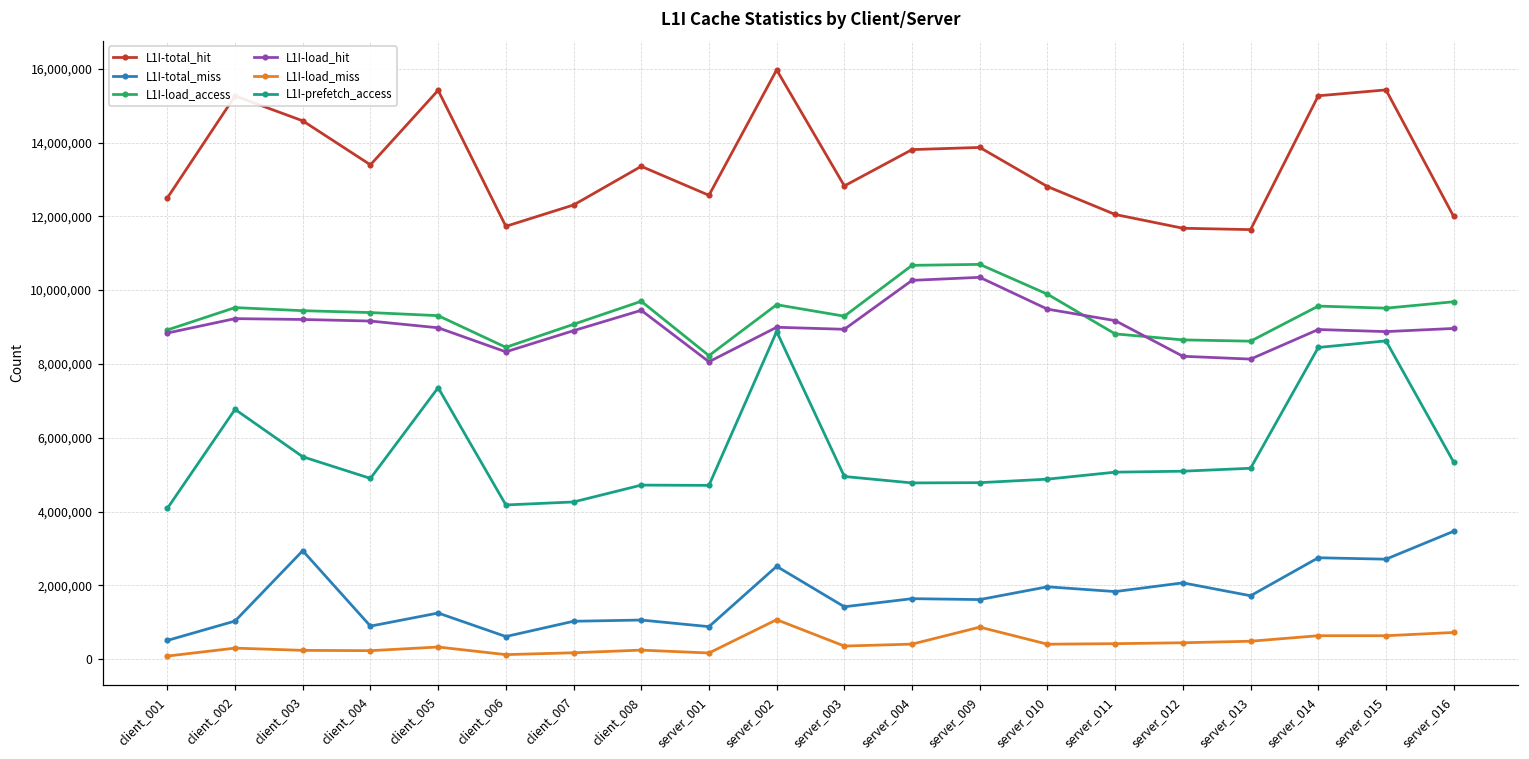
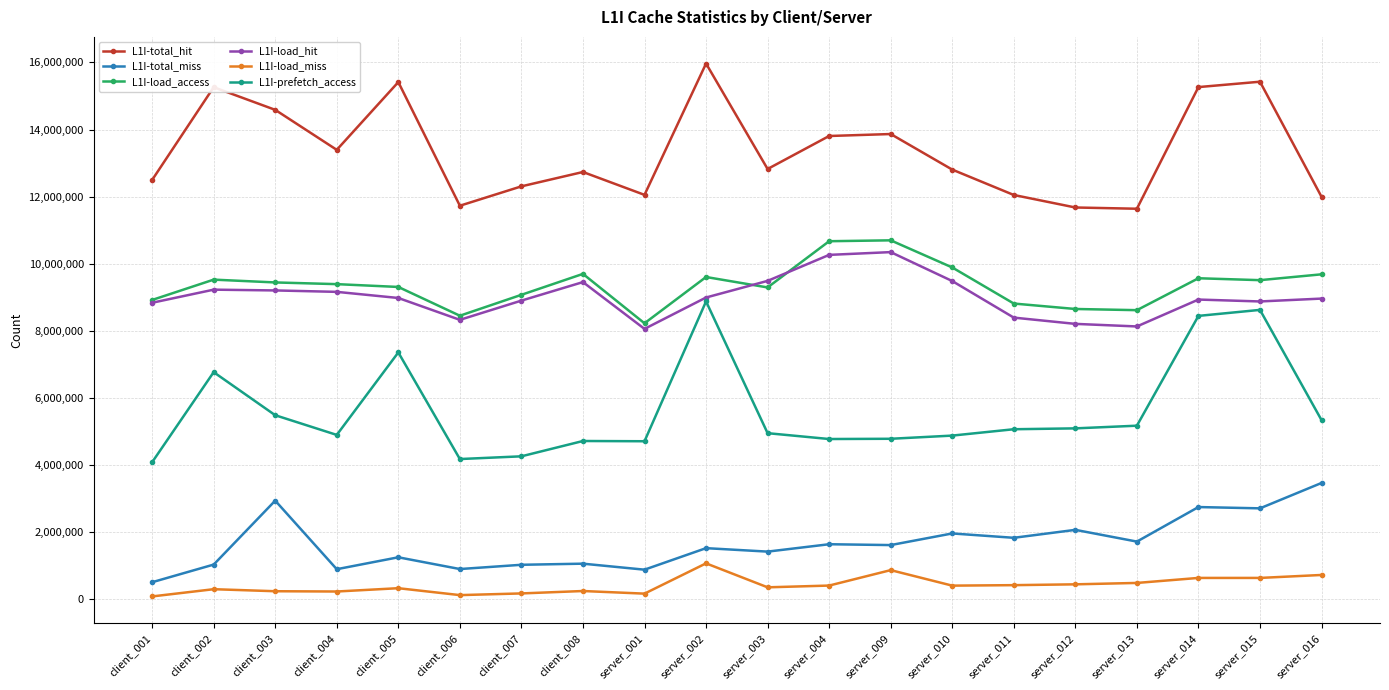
L1I-total_miss, client_006: 600,000 -> 900,000
L1I-total_hit, client_008: 13,400,000 -> 12,700,000
L1I-total_hit, server_001: 12,600,000 -> 12,100,000
L1I-total_miss, server_002: 2,500,000 -> 1,500,000
L1I-load_hit, server_003: 8,900,000 -> 9,500,000
L1I-load_hit, server_011: 9,200,000 -> 8,400,000
